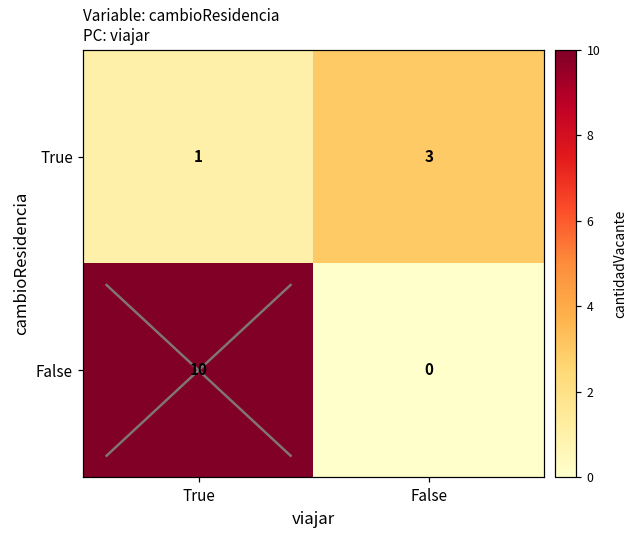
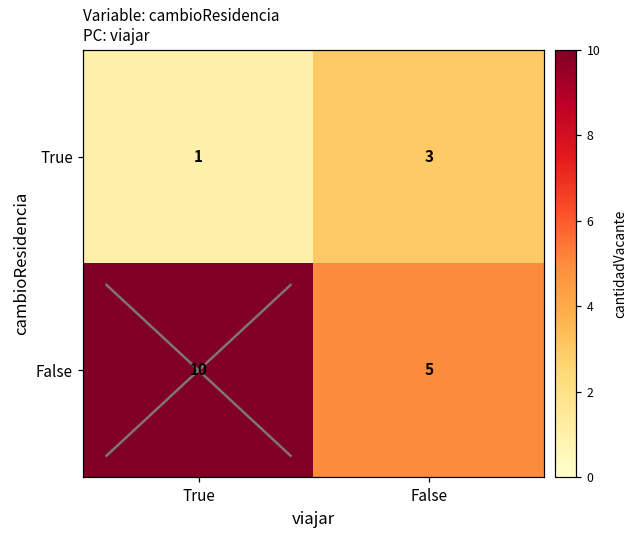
False, False: 0 -> 5
